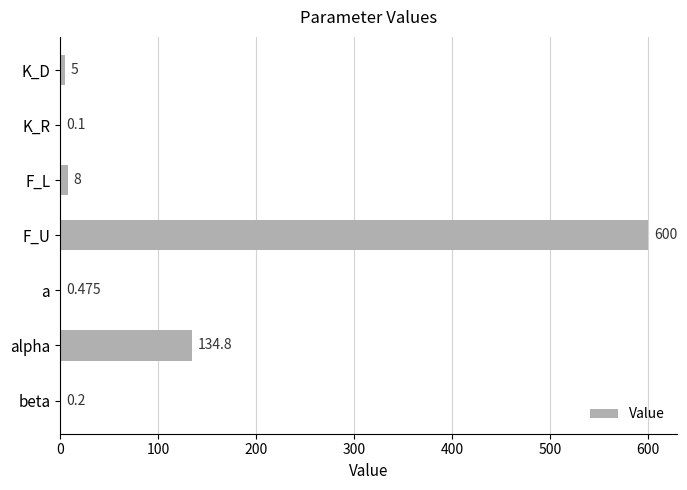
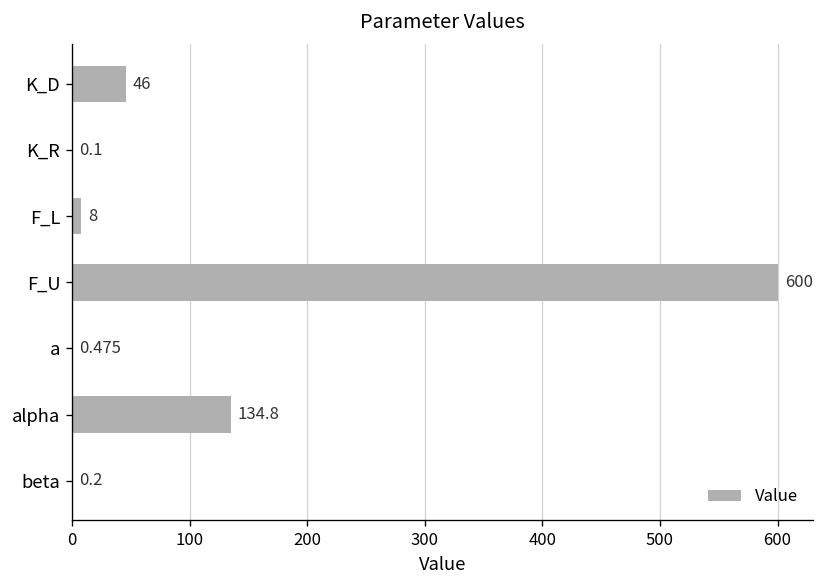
K_D: 5 -> 46
